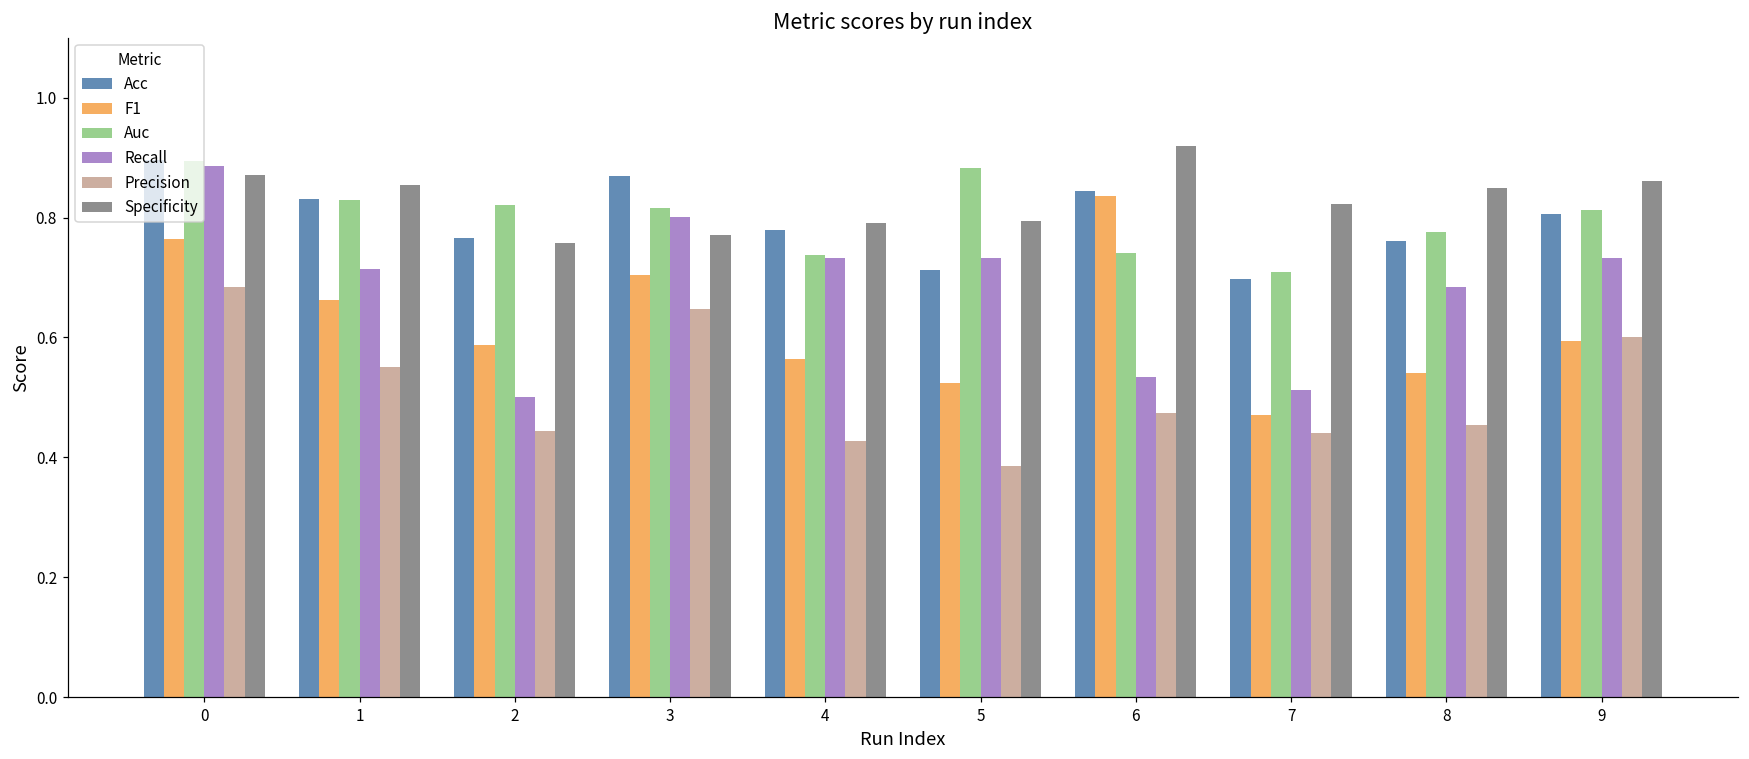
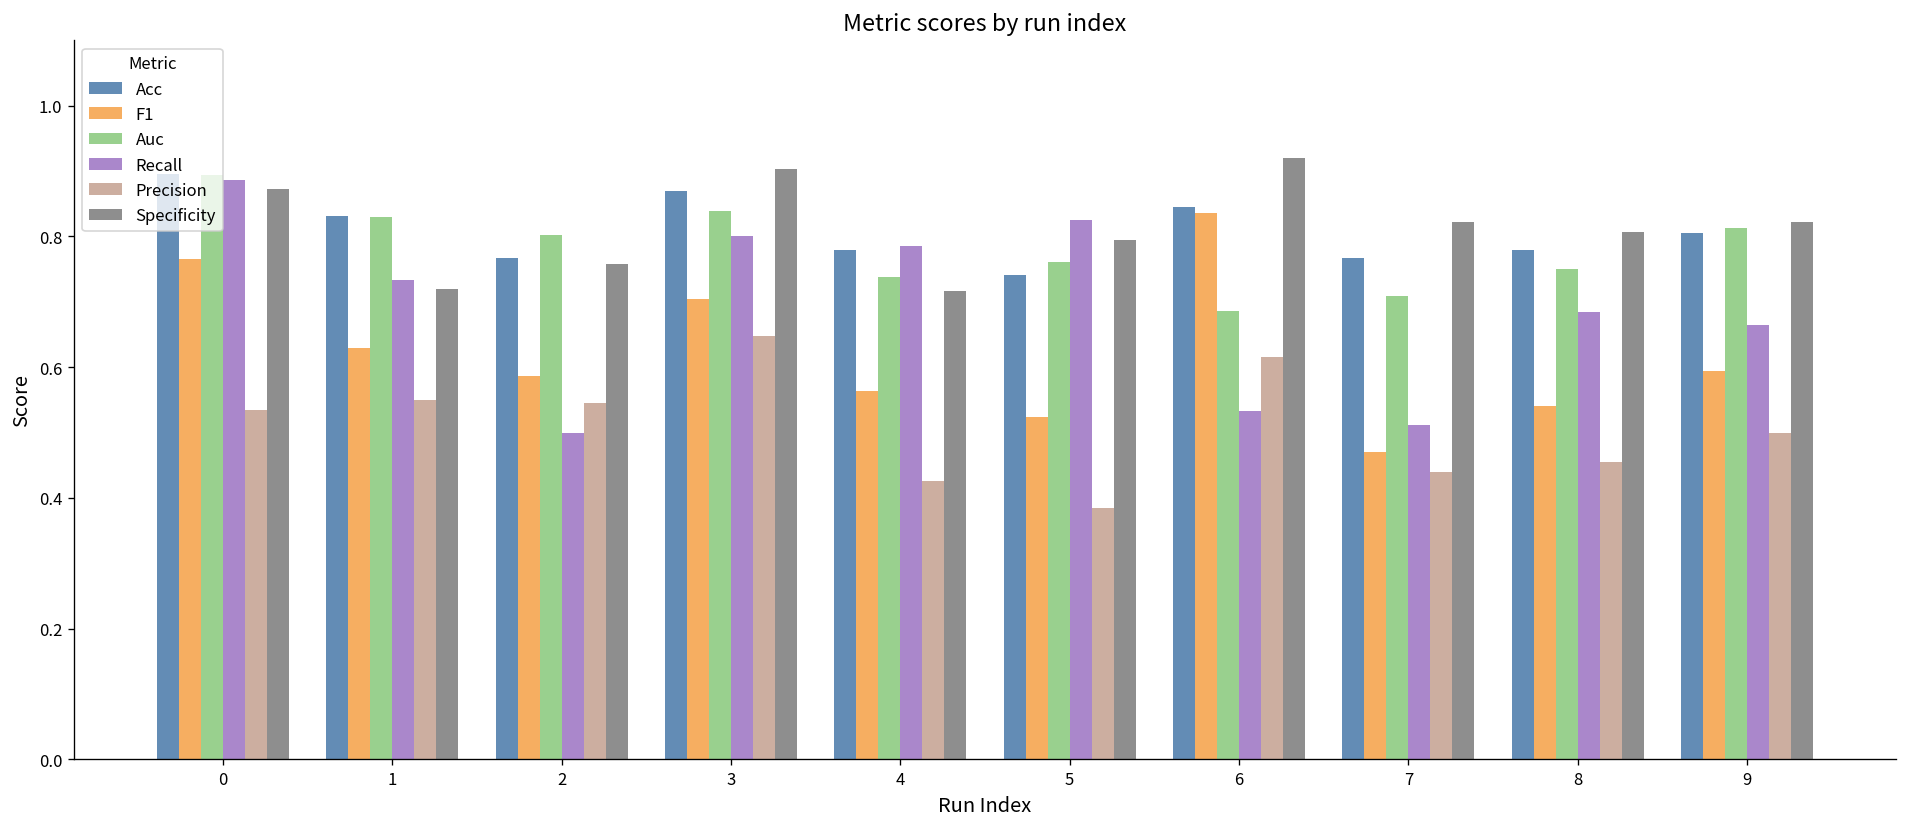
Precision, 0: 0.68 -> 0.53
F1, 1: 0.66 -> 0.63
Recall, 1: 0.71 -> 0.73
Specificity, 1: 0.85 -> 0.72
Auc, 2: 0.82 -> 0.80
Precision, 2: 0.44 -> 0.55
Auc, 3: 0.82 -> 0.84
Specificity, 3: 0.77 -> 0.90
Recall, 4: 0.73 -> 0.79
Specificity, 4: 0.79 -> 0.72
Acc, 5: 0.71 -> 0.74
Auc, 5: 0.88 -> 0.76
Recall, 5: 0.73 -> 0.82
Auc, 6: 0.74 -> 0.69
Precision, 6: 0.47 -> 0.62
Acc, 7: 0.70 -> 0.77
Acc, 8: 0.76 -> 0.78
Auc, 8: 0.78 -> 0.75
Specificity, 8: 0.85 -> 0.81
Recall, 9: 0.73 -> 0.66
Precision, 9: 0.6 -> 0.5
Specificity, 9: 0.86 -> 0.82
